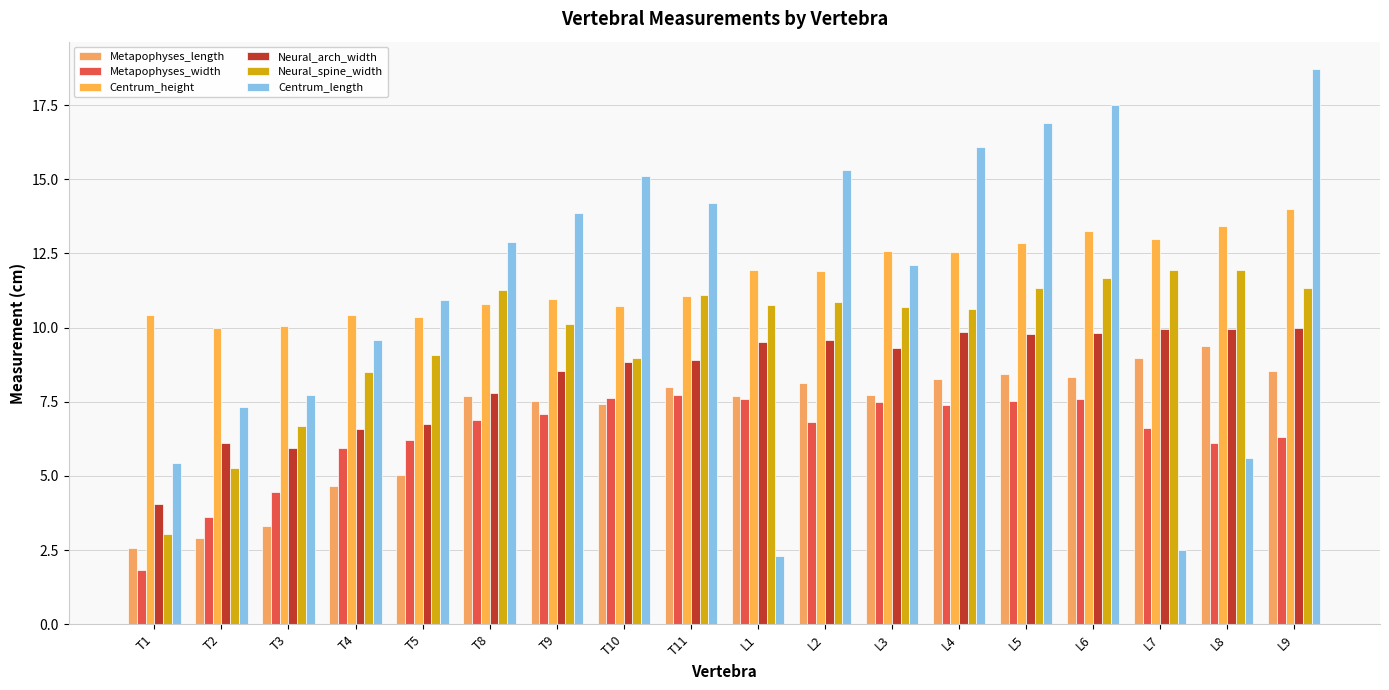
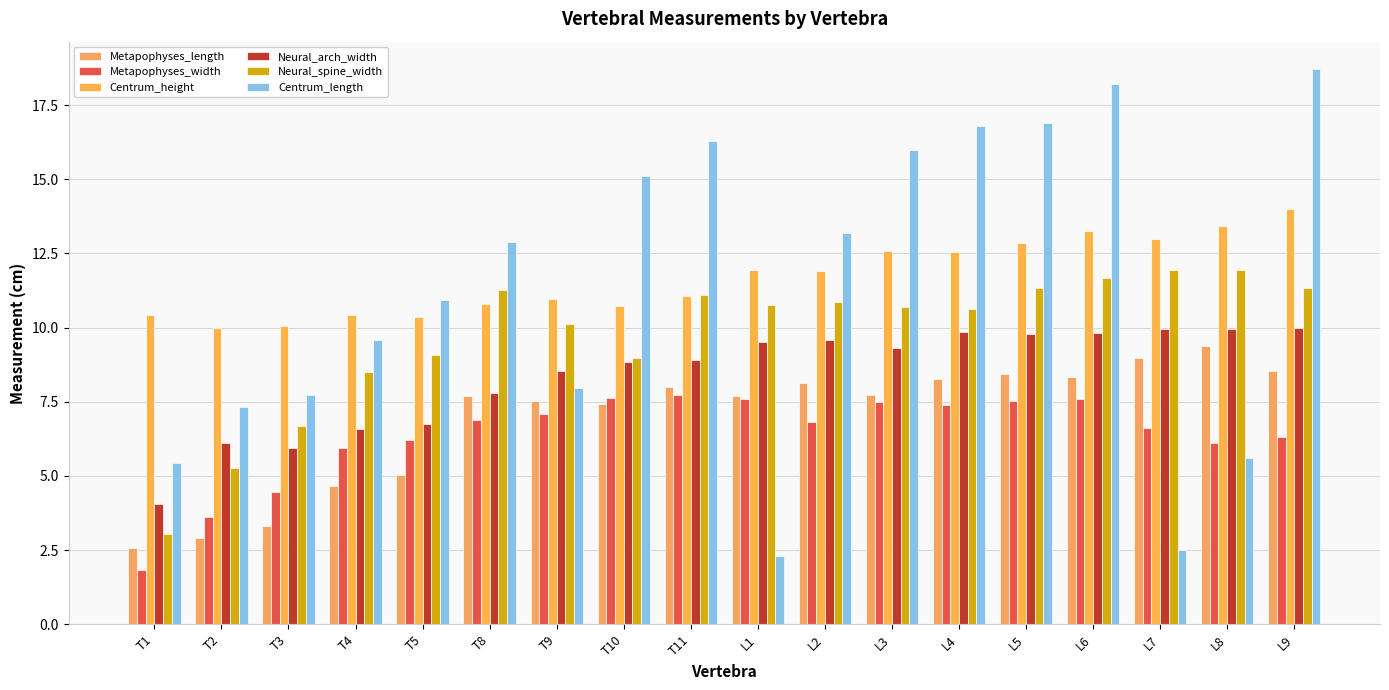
Centrum_length, T9: 13.9 -> 8.0
Centrum_length, T11: 14.2 -> 16.3
Centrum_length, L2: 15.3 -> 13.2
Centrum_length, L3: 12.1 -> 16.0
Centrum_length, L4: 16.1 -> 16.8
Centrum_length, L6: 17.5 -> 18.2
